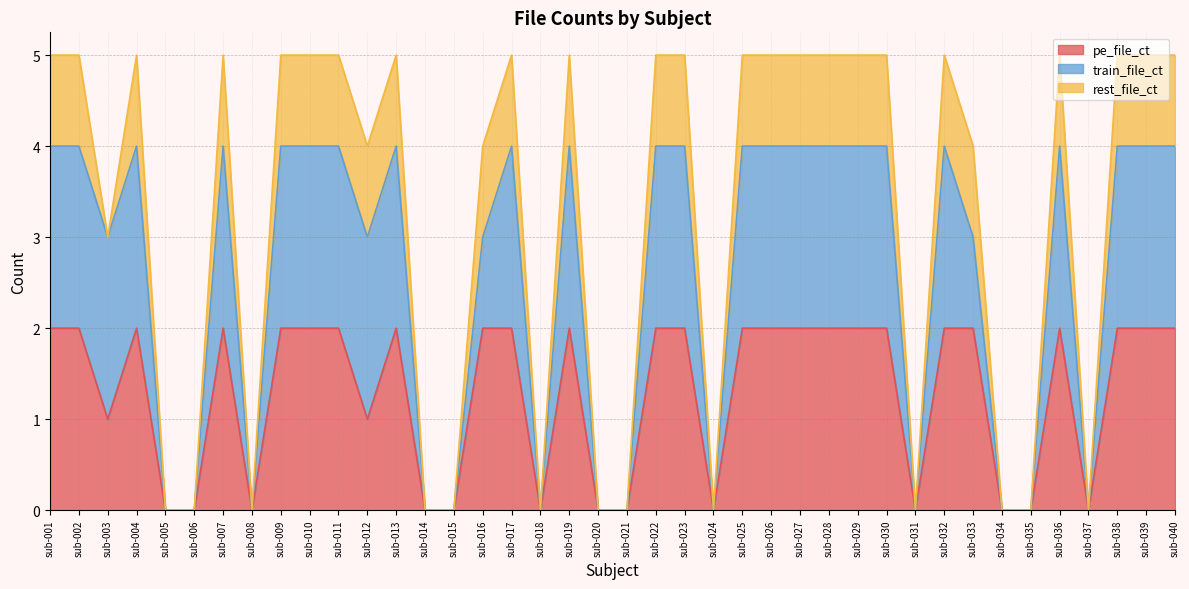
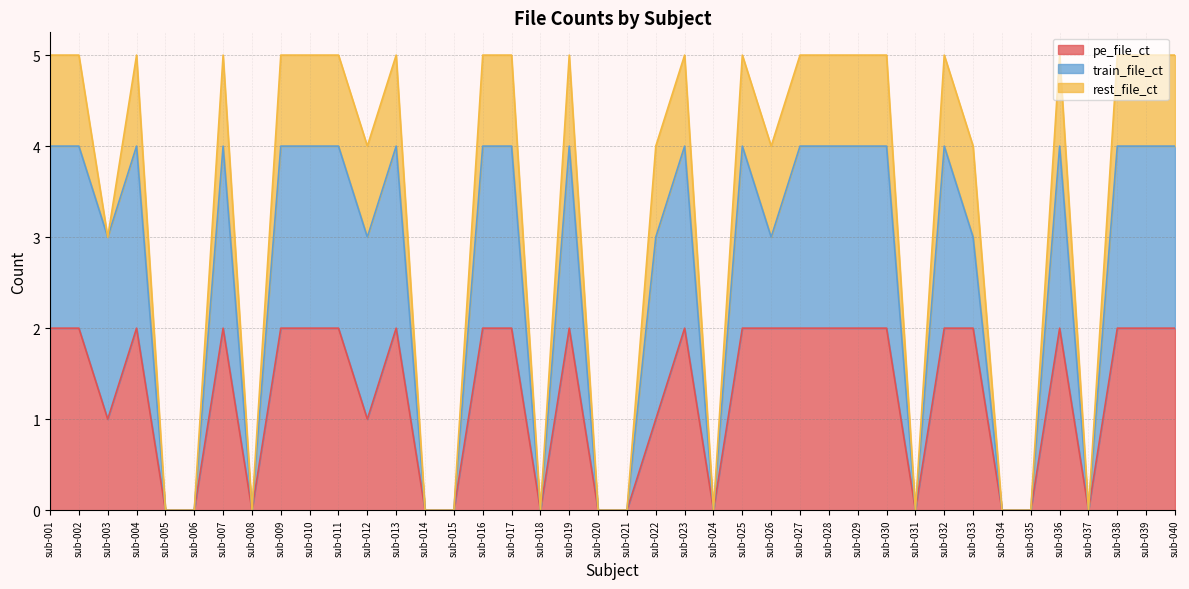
train_file_ct, sub-016: 1 -> 2
pe_file_ct, sub-022: 2 -> 1
train_file_ct, sub-026: 2 -> 1
